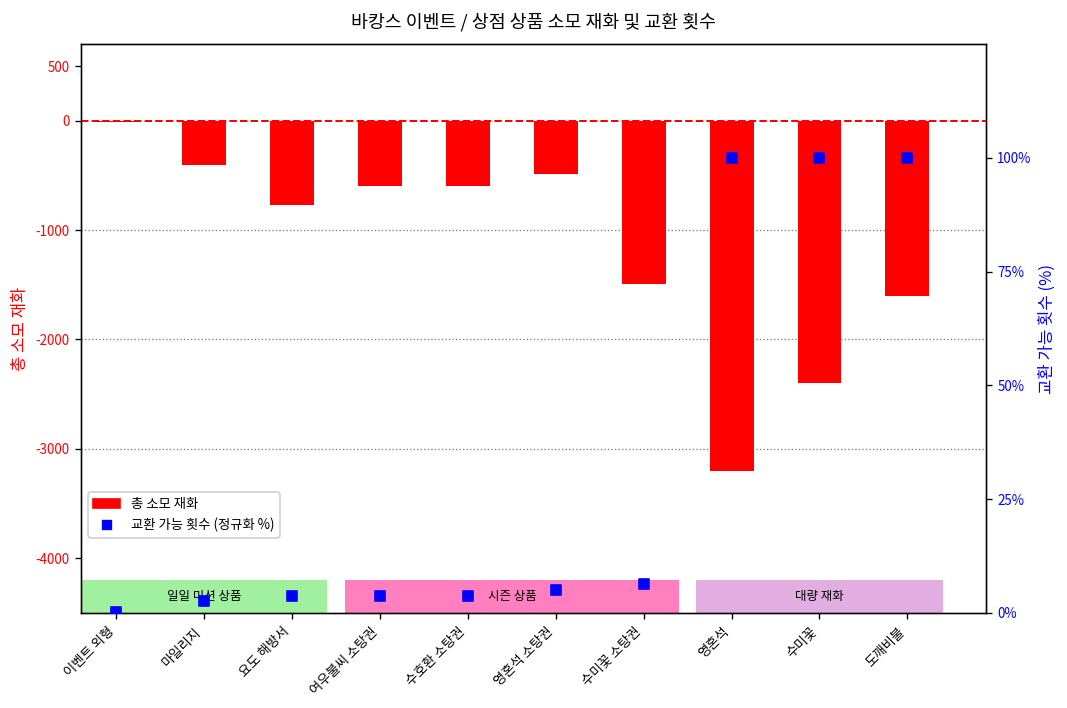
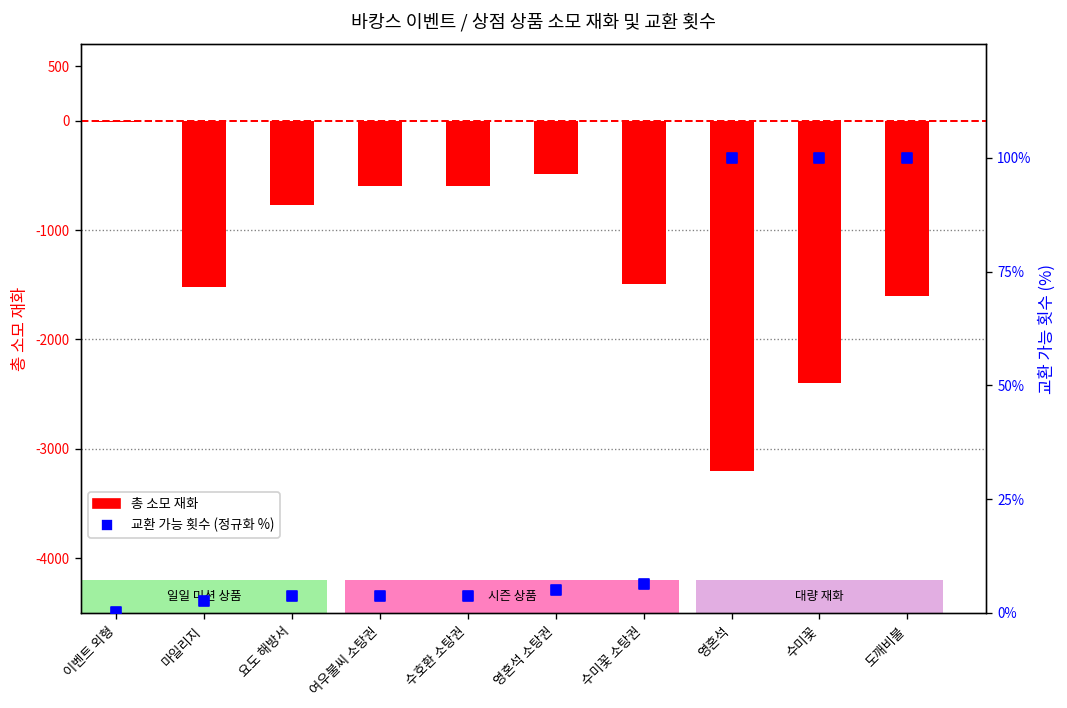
총 소모 재화, 마일리지: -400 -> -1500
